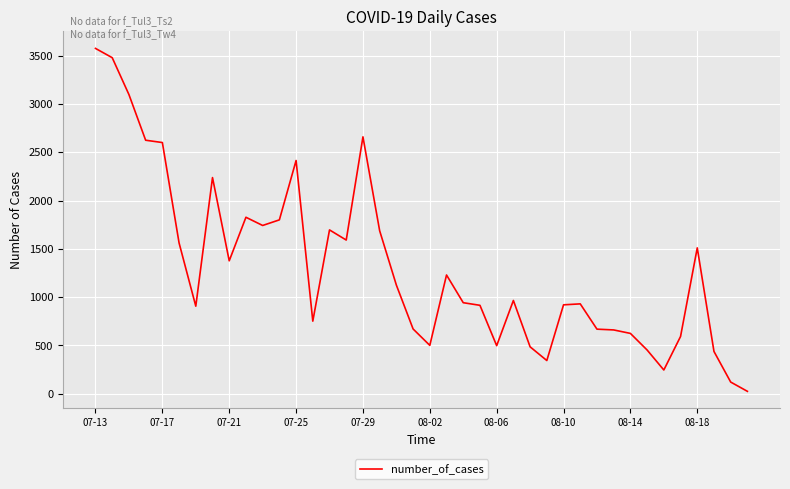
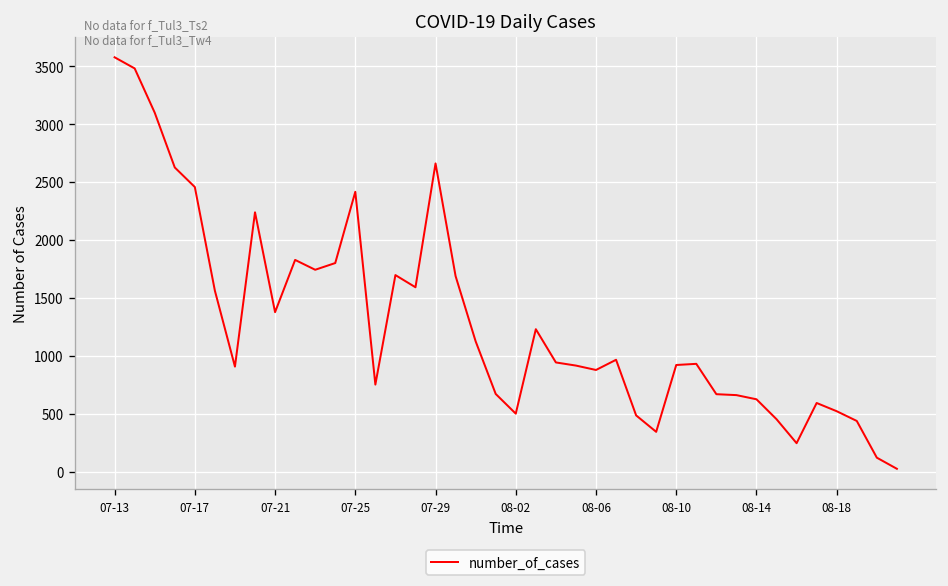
07-17: 2600 -> 2500
08-06: 500 -> 900
08-18: 1500 -> 500
